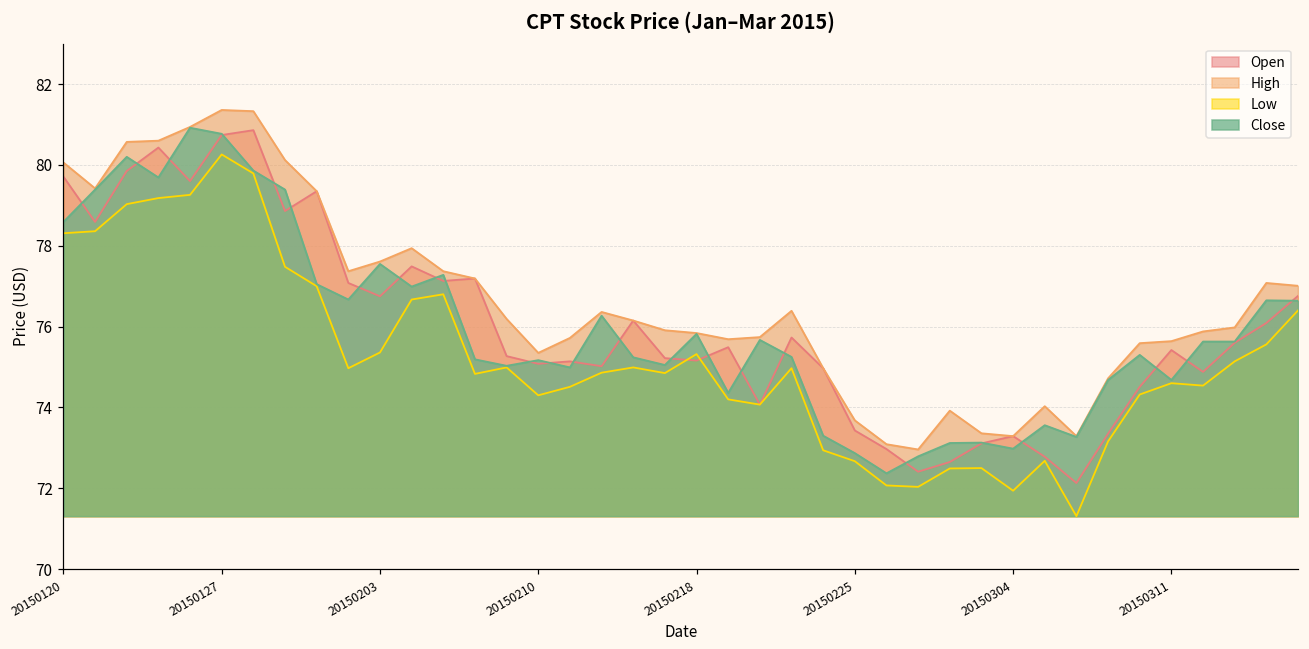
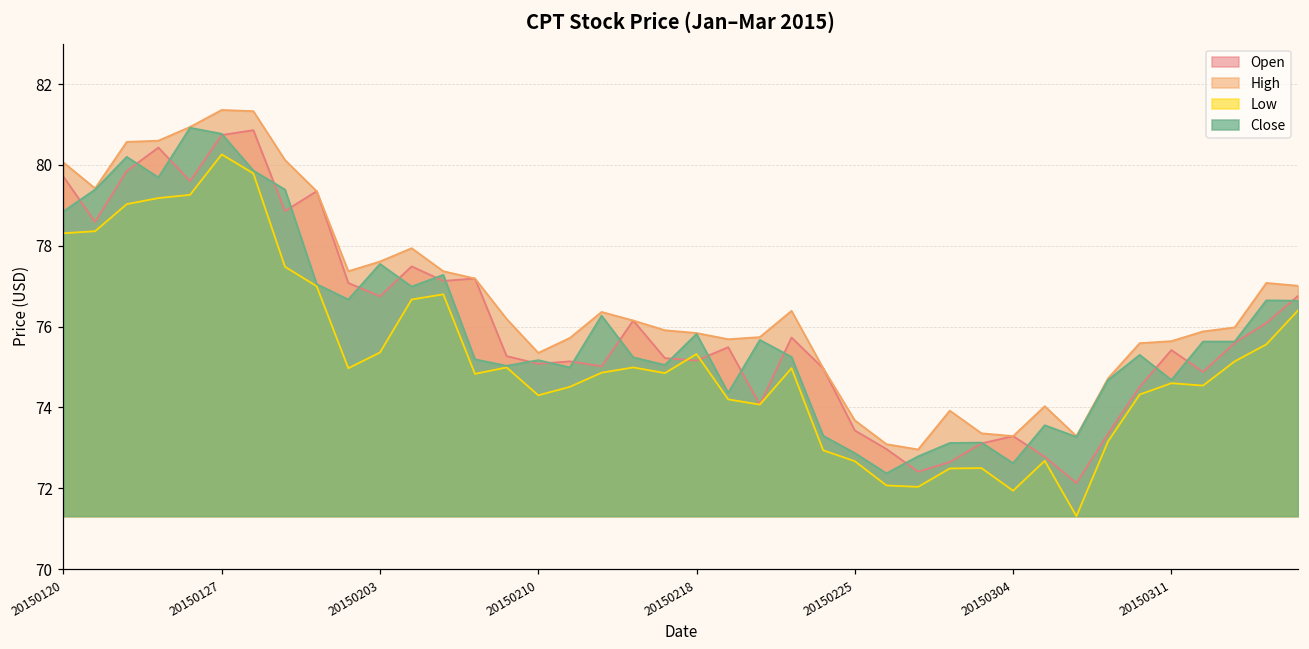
Close, 20150120: 78.6 -> 78.9
Close, 20150304: 73.0 -> 72.6
